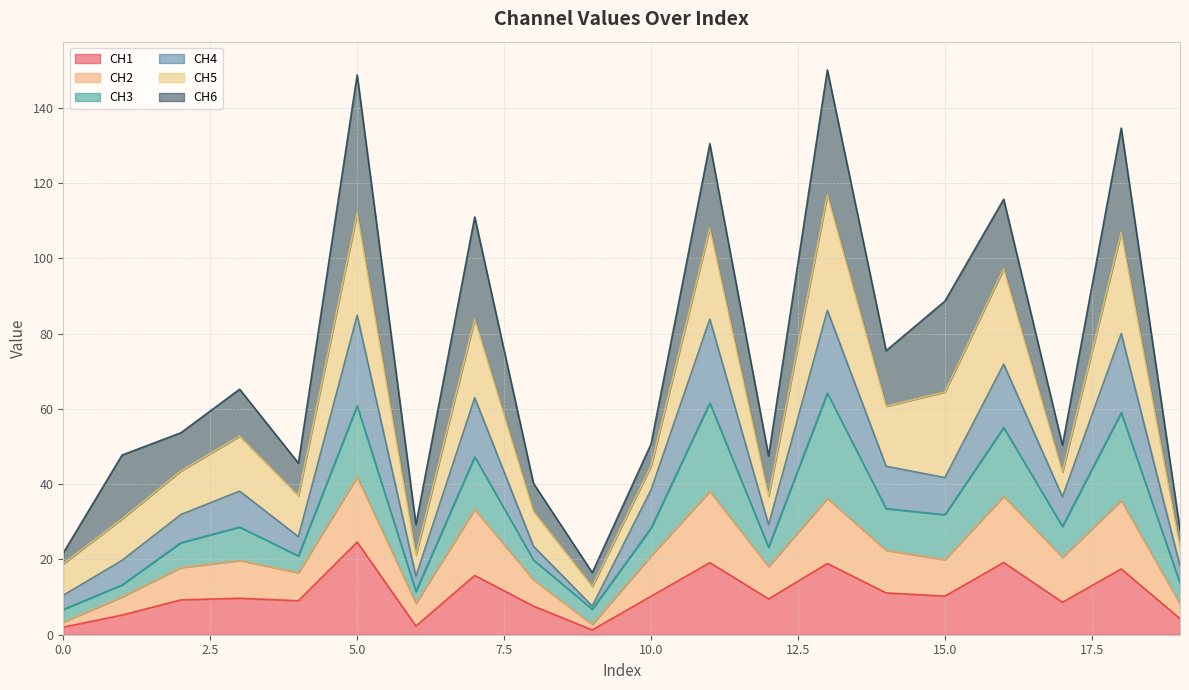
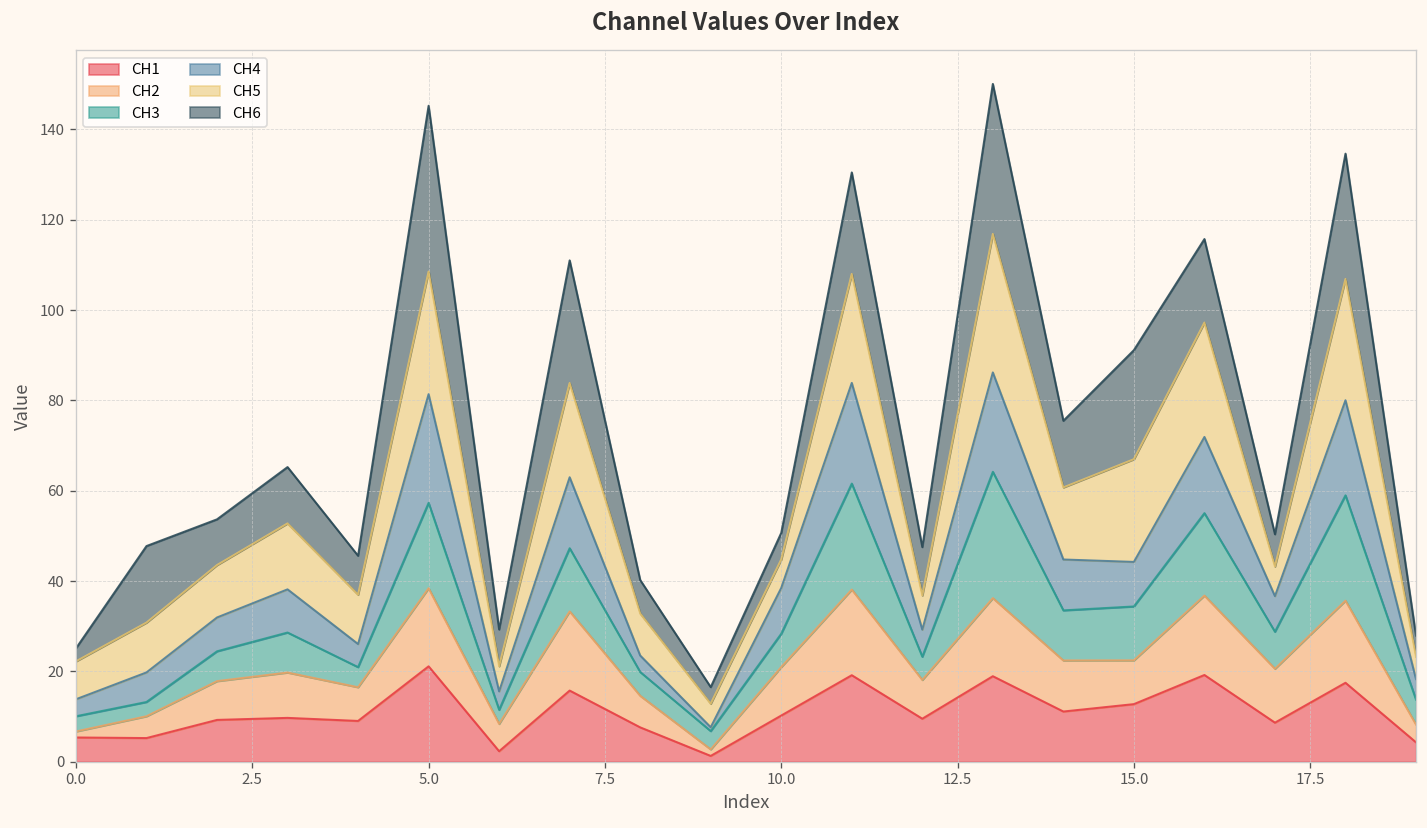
CH1, 0.0: 2 -> 5
CH1, 5.0: 25 -> 21
CH1, 15.0: 10 -> 13
